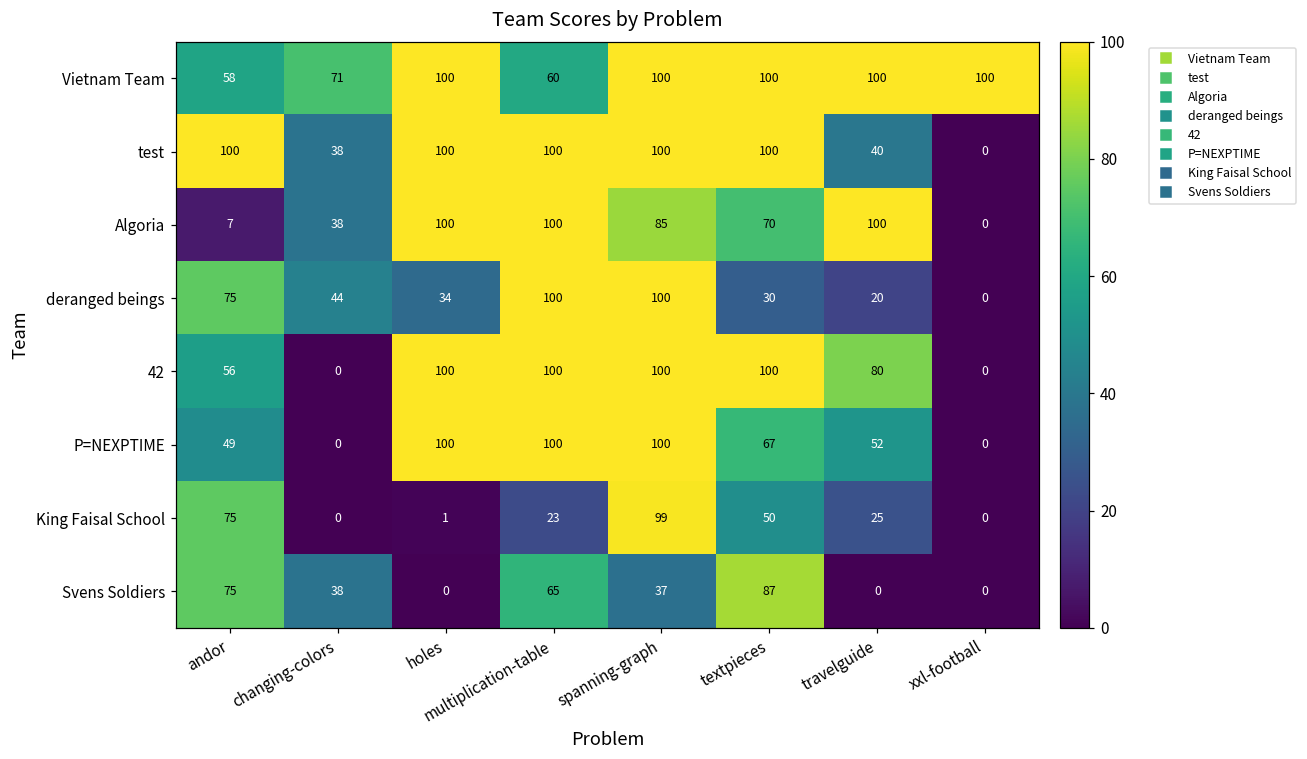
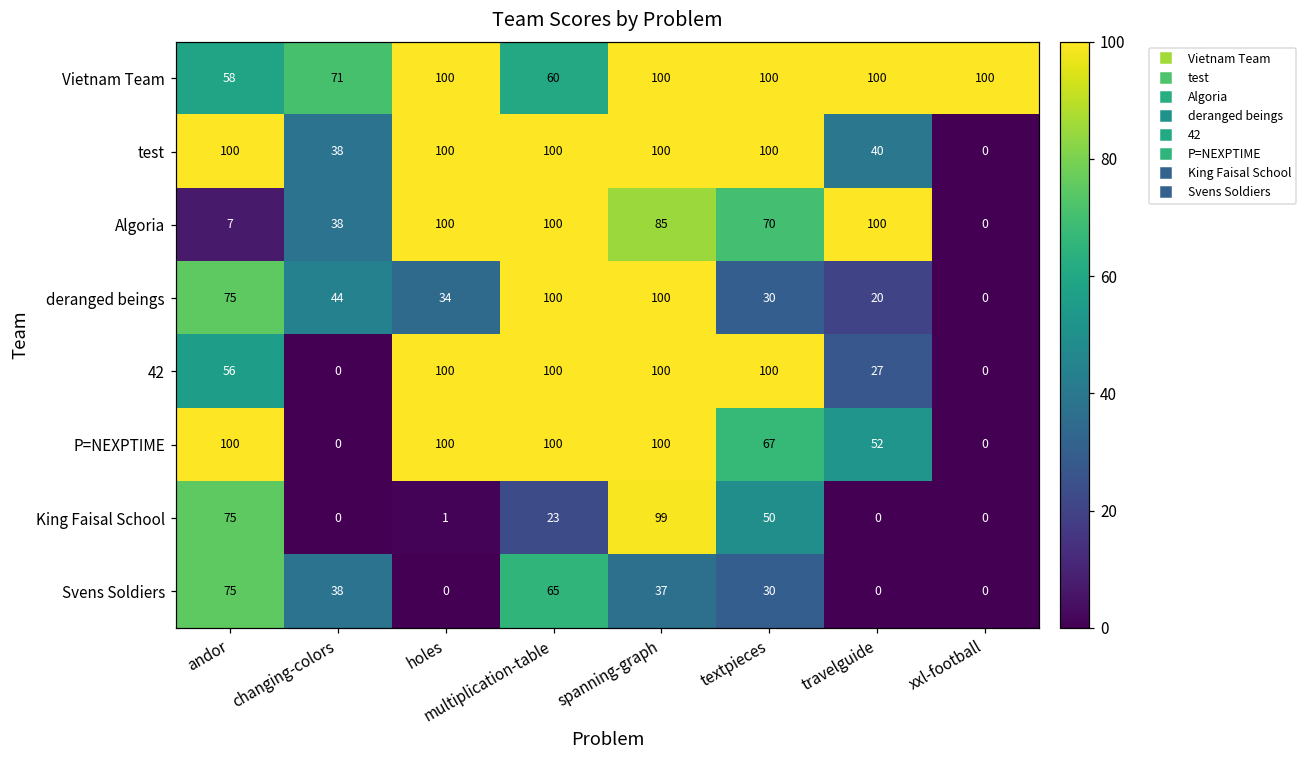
42, travelguide: 80 -> 27
P=NEXPTIME, andor: 49 -> 100
King Faisal School, travelguide: 25 -> 0
Svens Soldiers, textpieces: 87 -> 30
